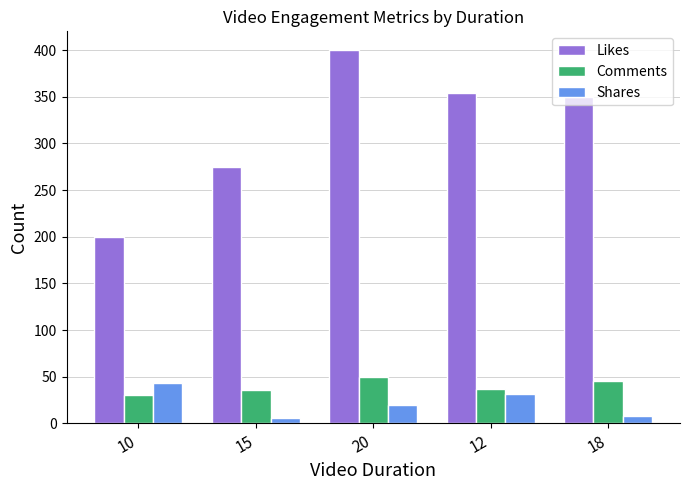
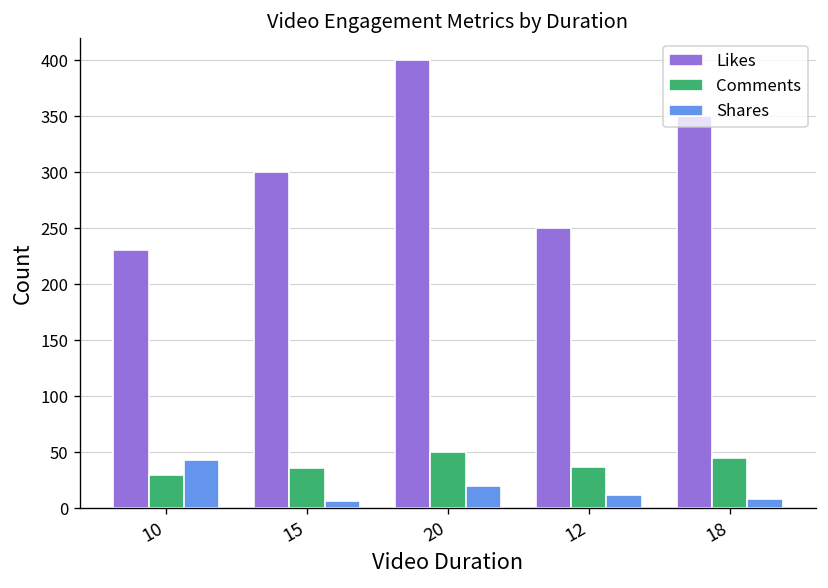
Likes, 10: 200 -> 230
Likes, 15: 280 -> 300
Likes, 12: 350 -> 250
Shares, 12: 30 -> 10
